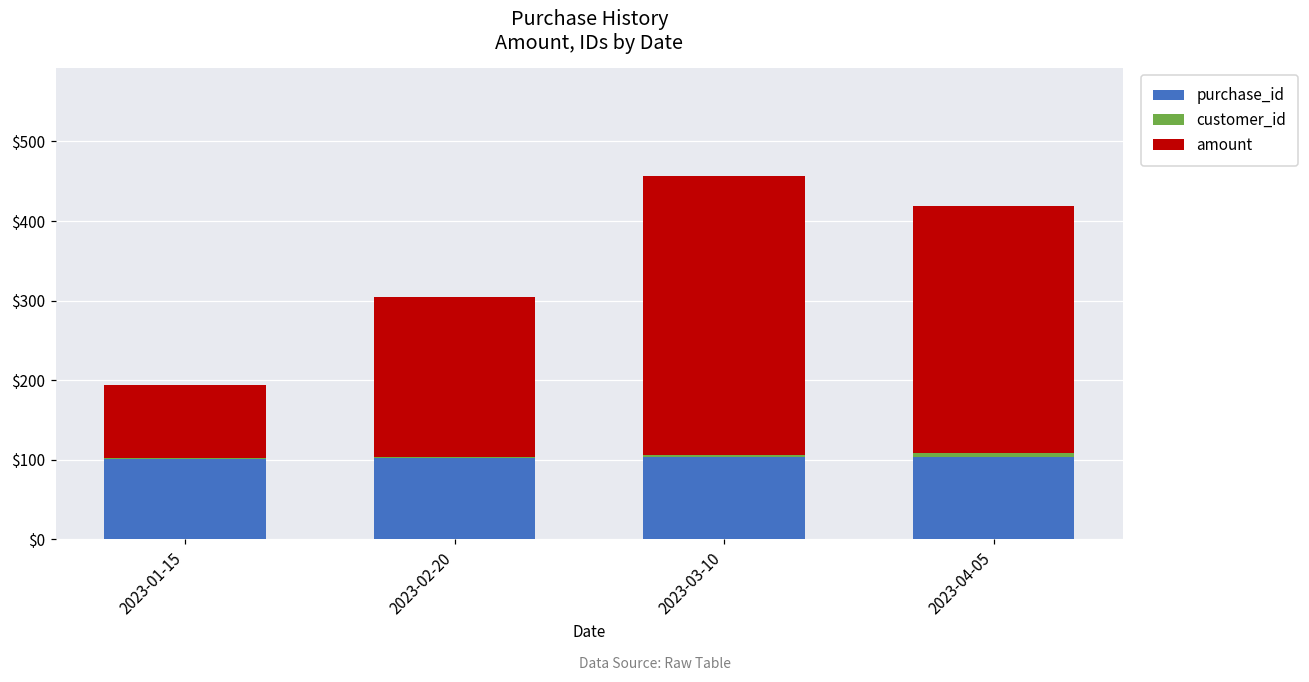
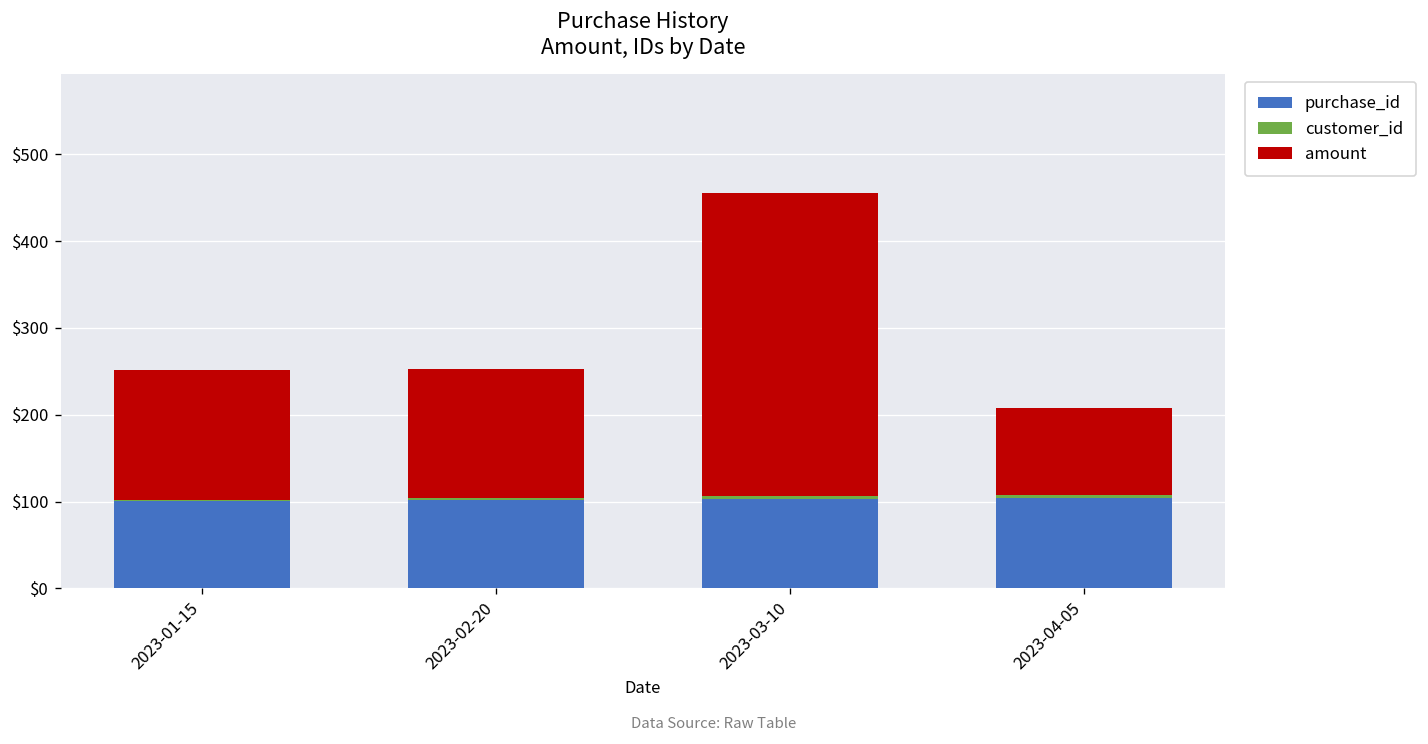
amount, 2023-01-15: $90 -> $150
amount, 2023-02-20: $200 -> $150
amount, 2023-04-05: $310 -> $100
